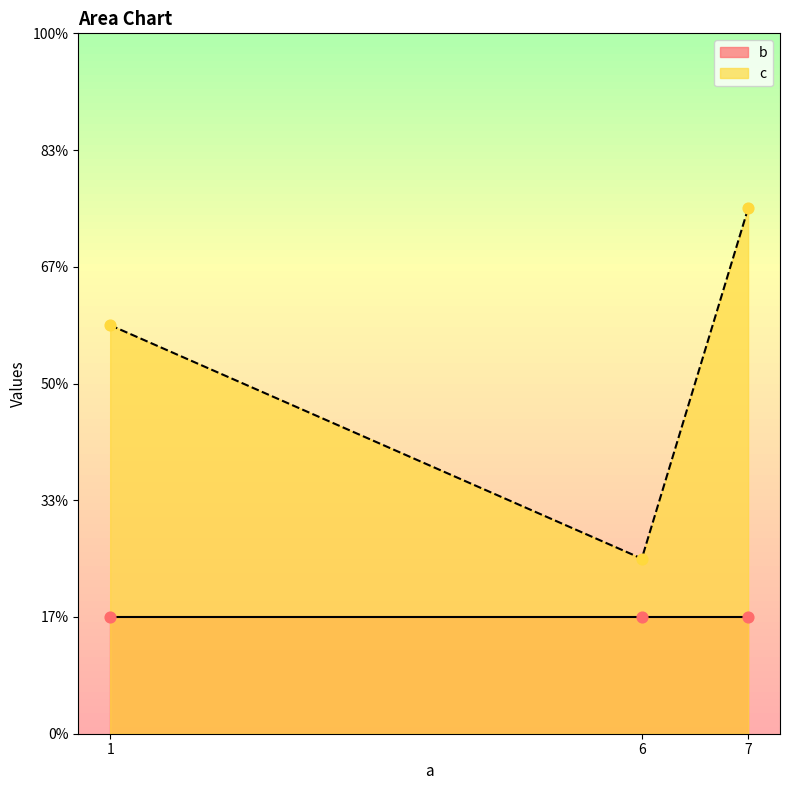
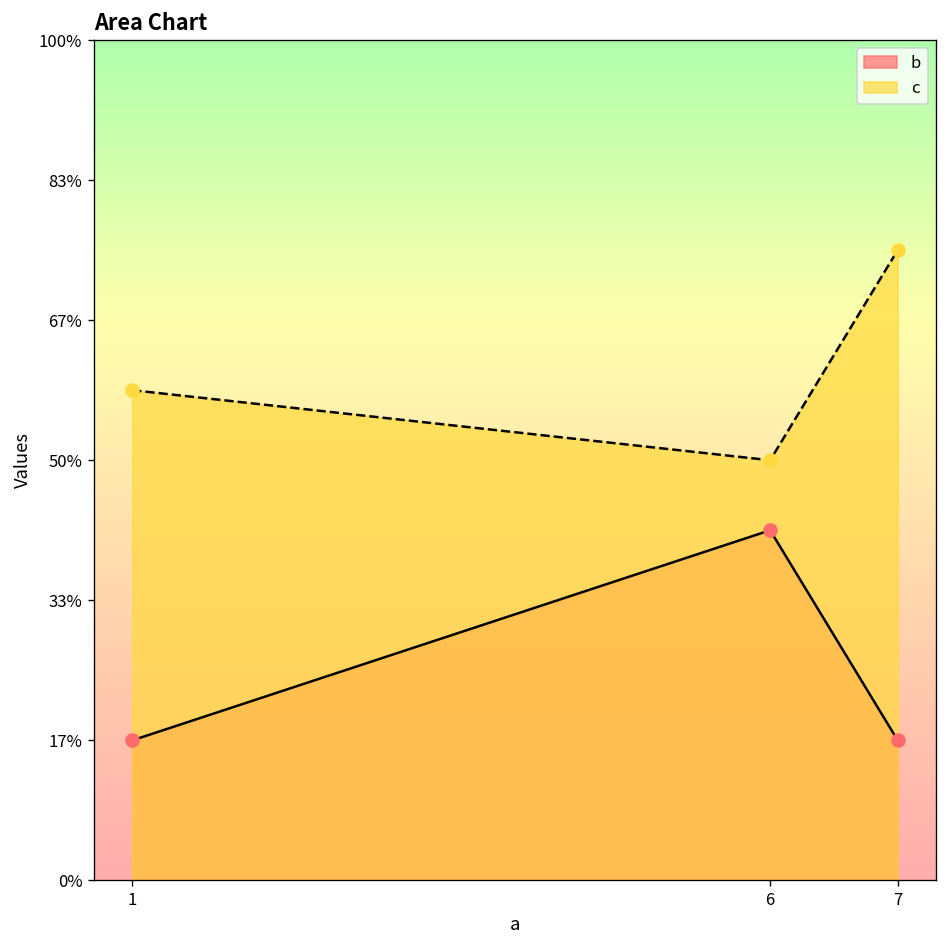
b, 6: 17% -> 42%
c, 6: 25% -> 50%
